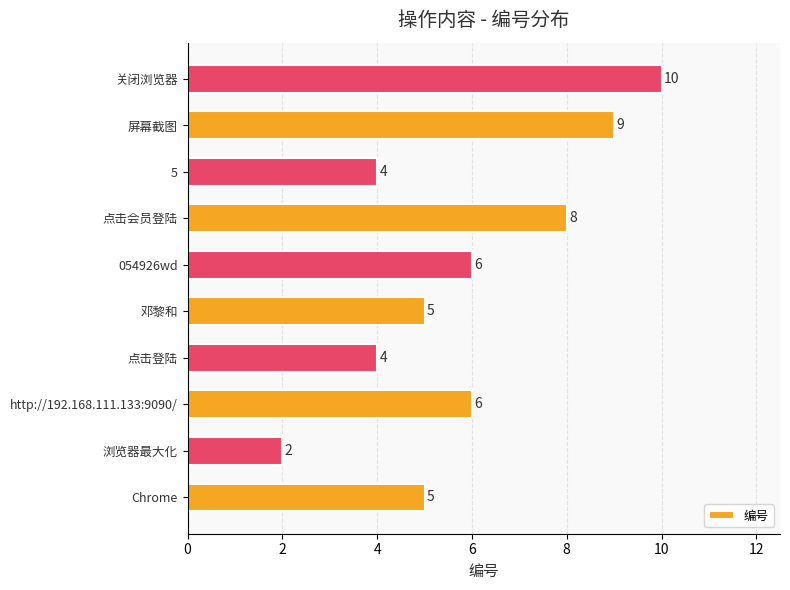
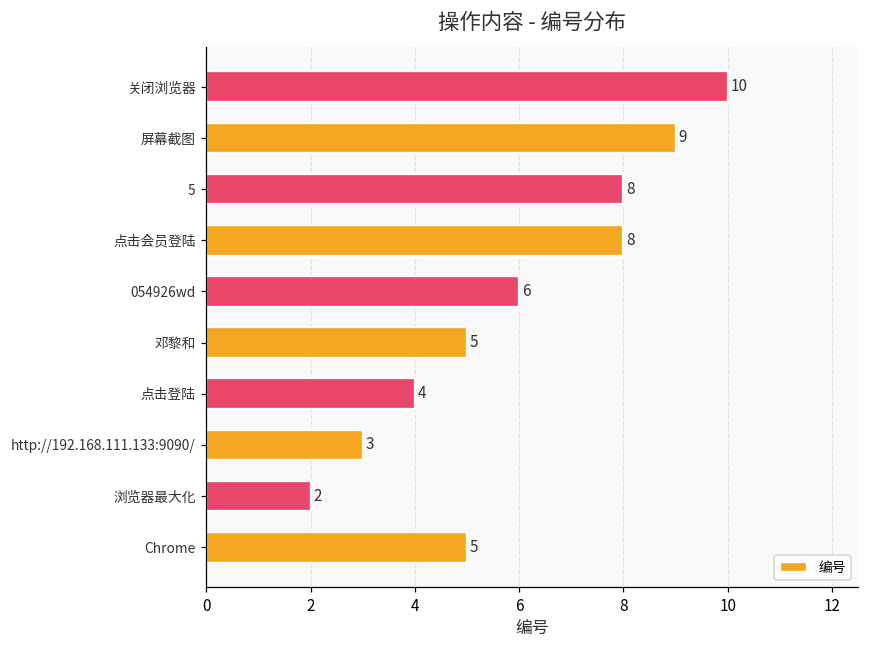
5: 4 -> 8
http://192.168.111.133:9090/: 6 -> 3
